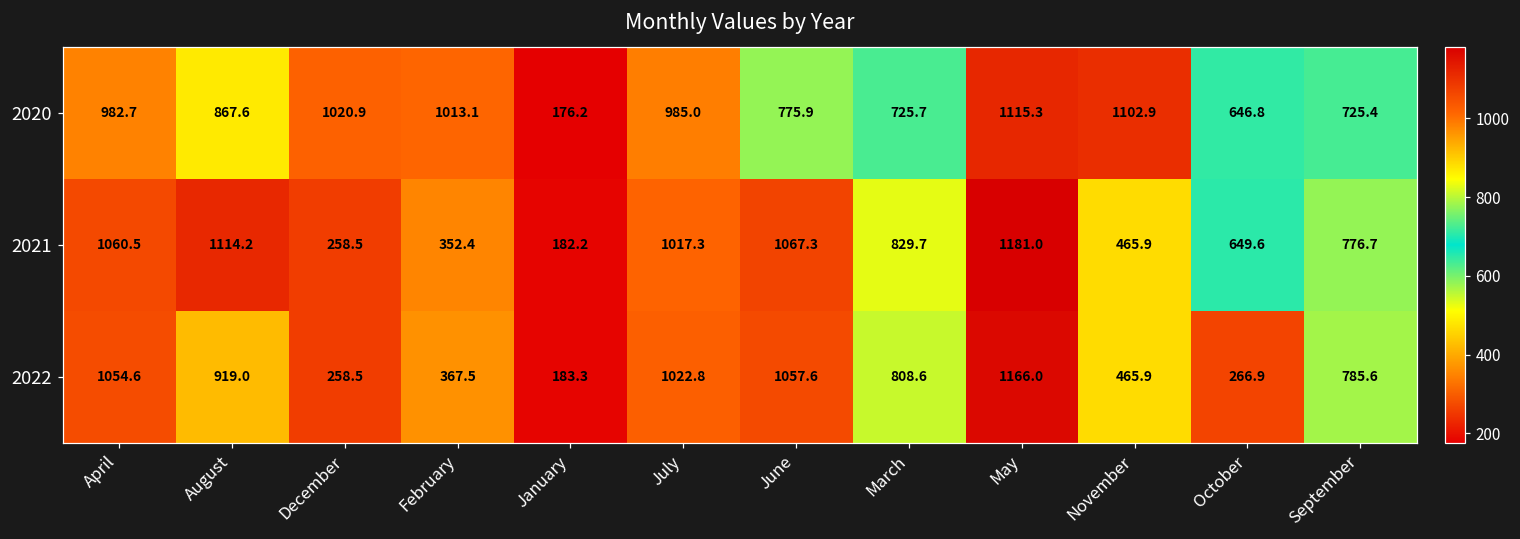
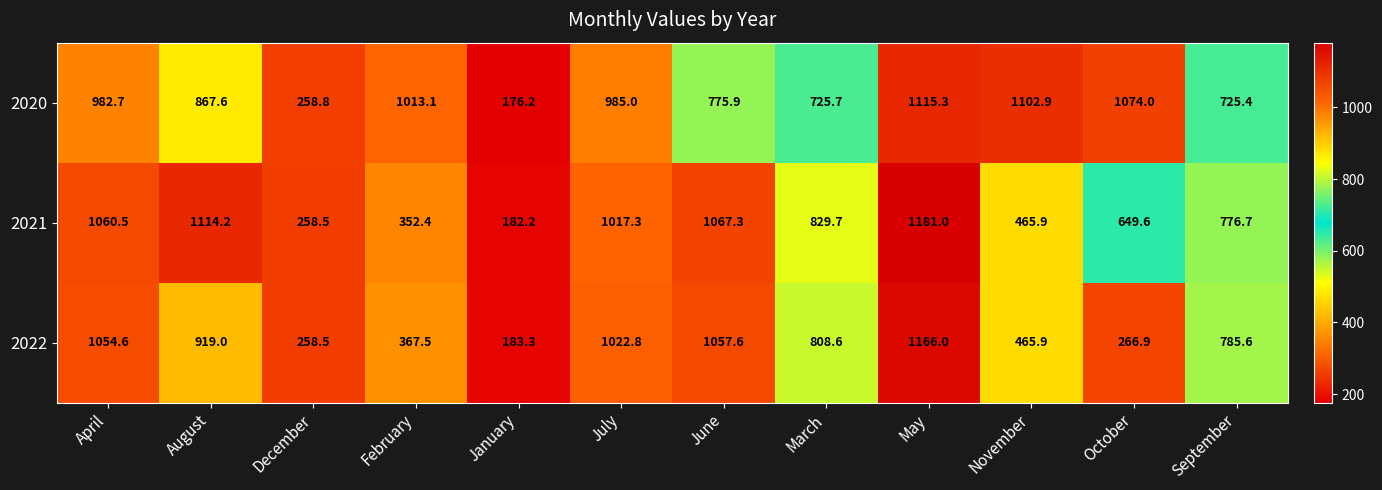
2020, December: 1020.9 -> 258.8
2020, October: 646.8 -> 1074.0
